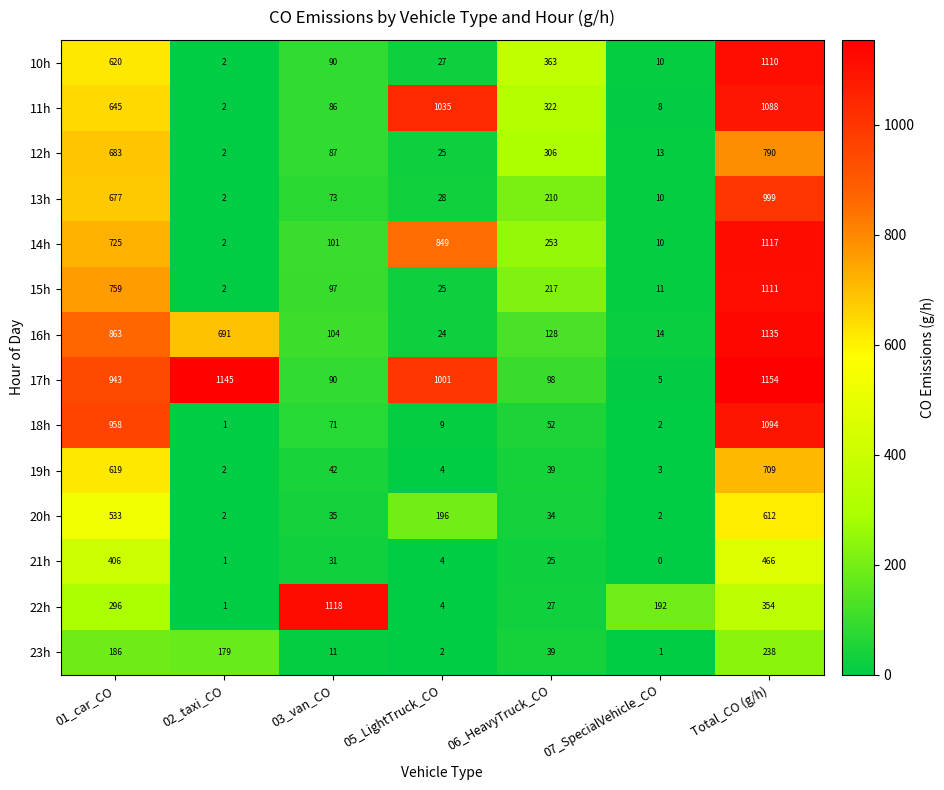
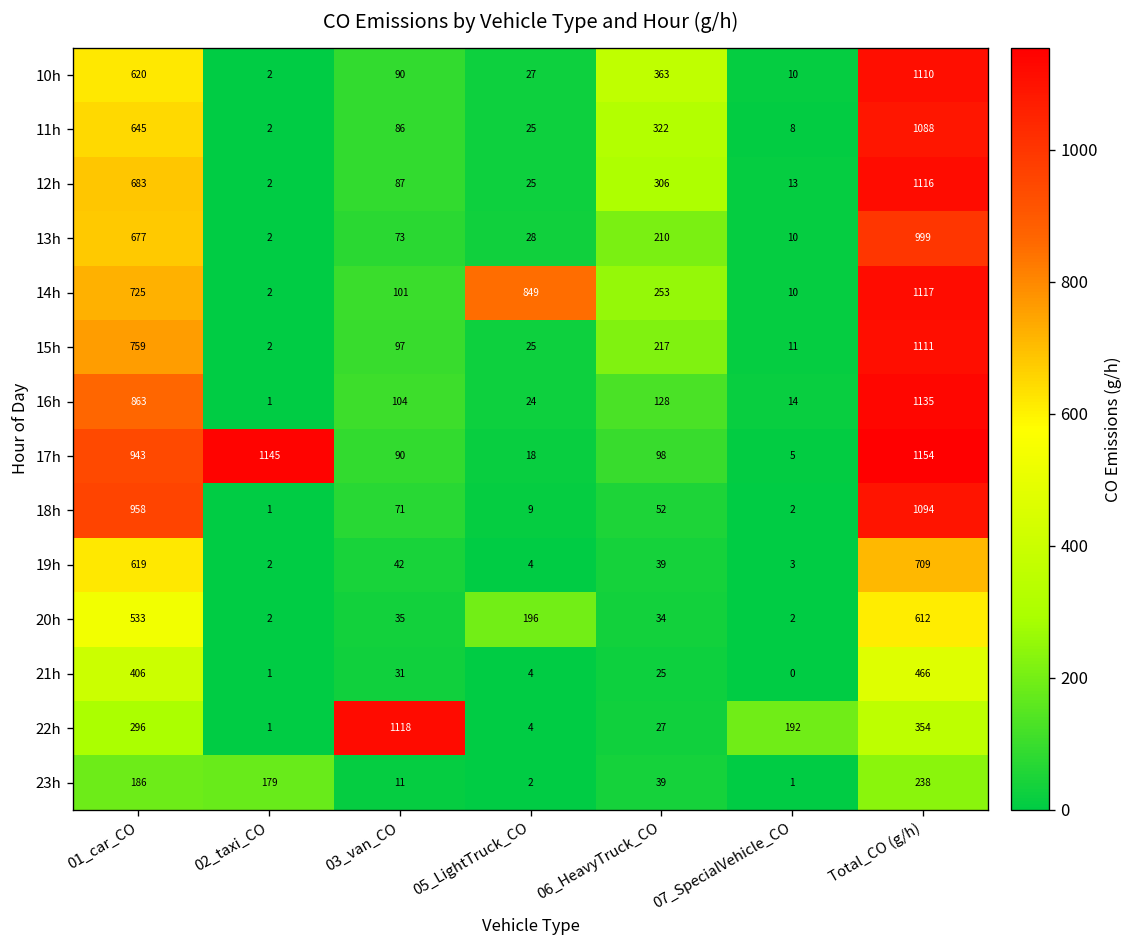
11h, 05_LightTruck_CO: 1035 -> 25
12h, Total_CO (g/h): 790 -> 1116
16h, 02_taxi_CO: 691 -> 1
17h, 05_LightTruck_CO: 1001 -> 18
